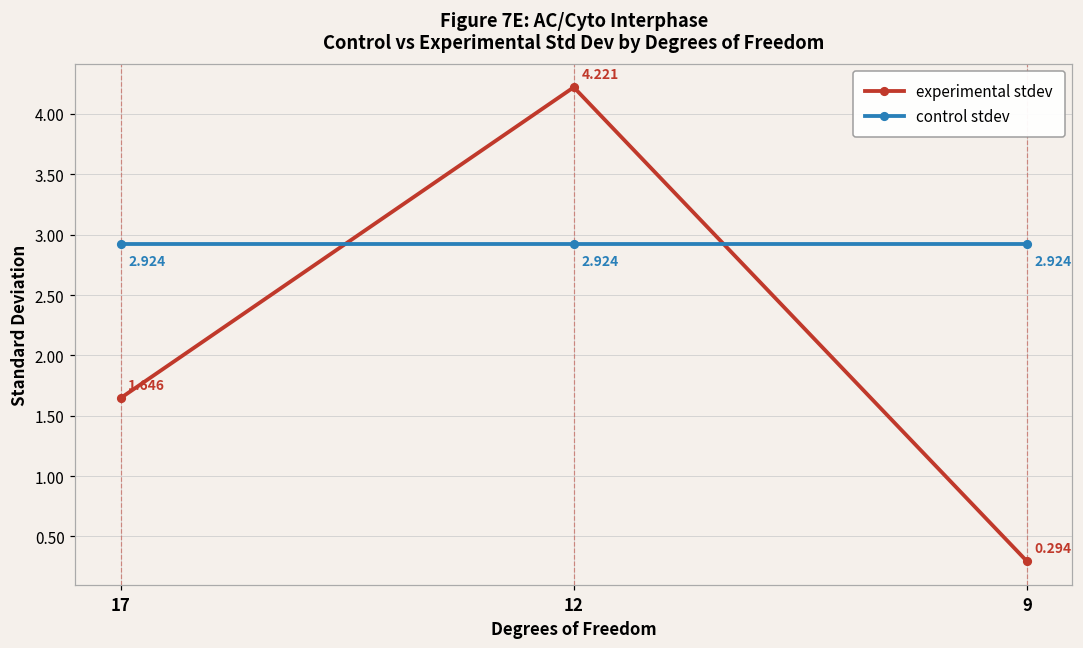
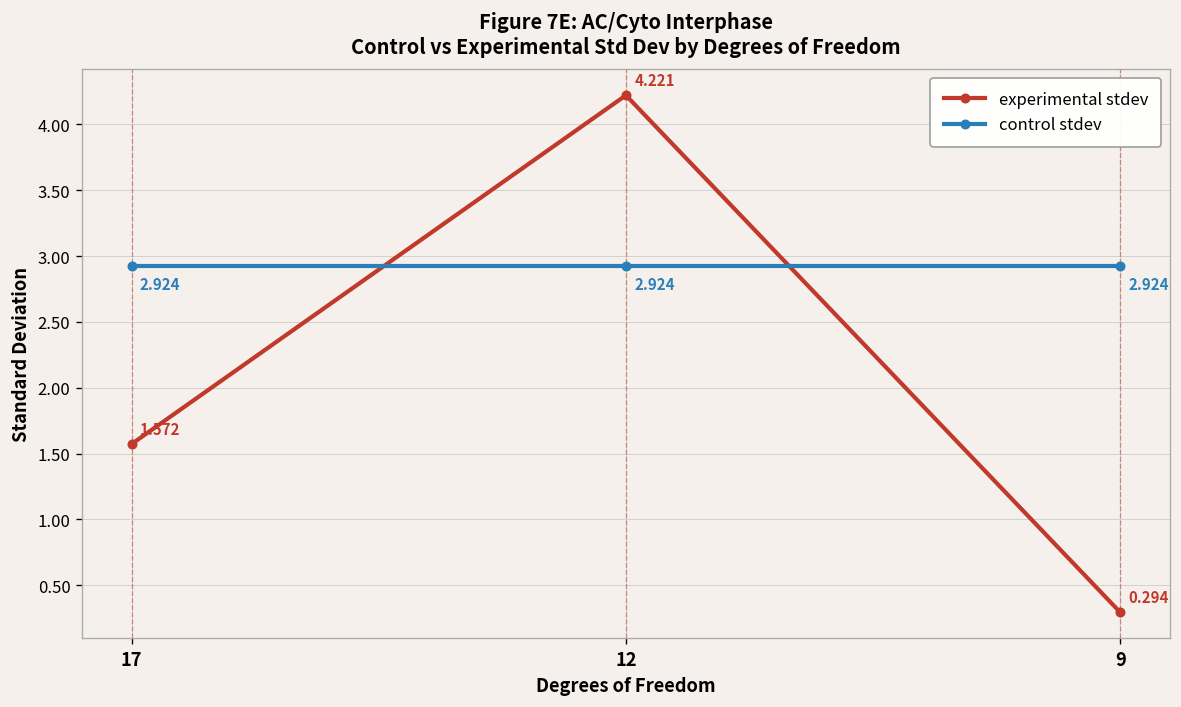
experimental stdev, 17: 1.646 -> 1.572
